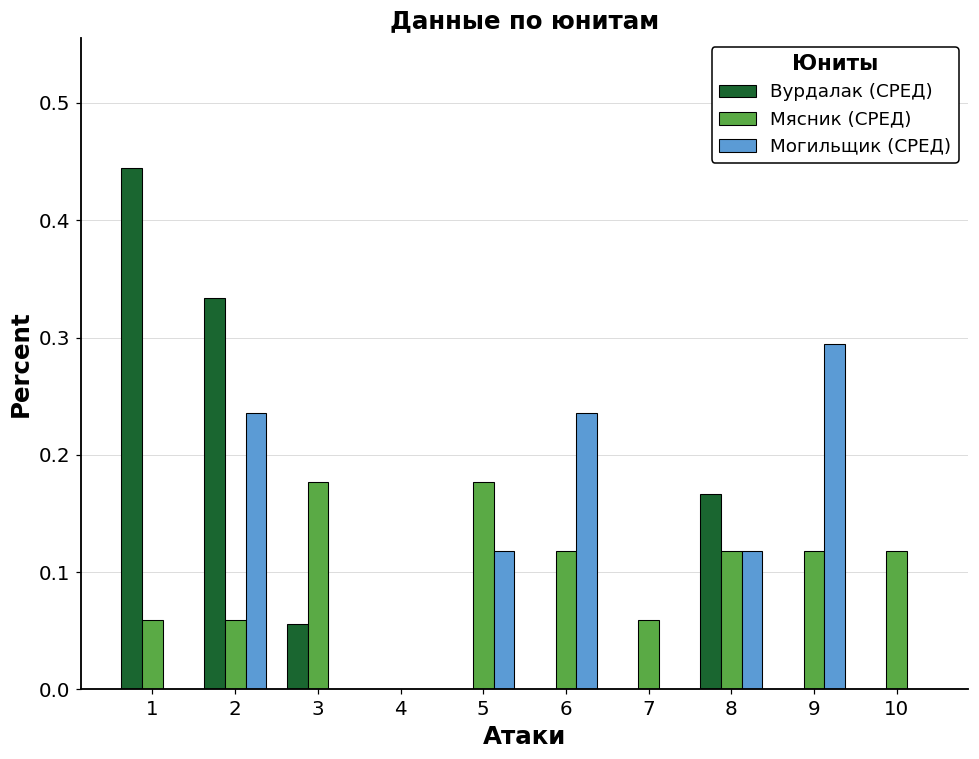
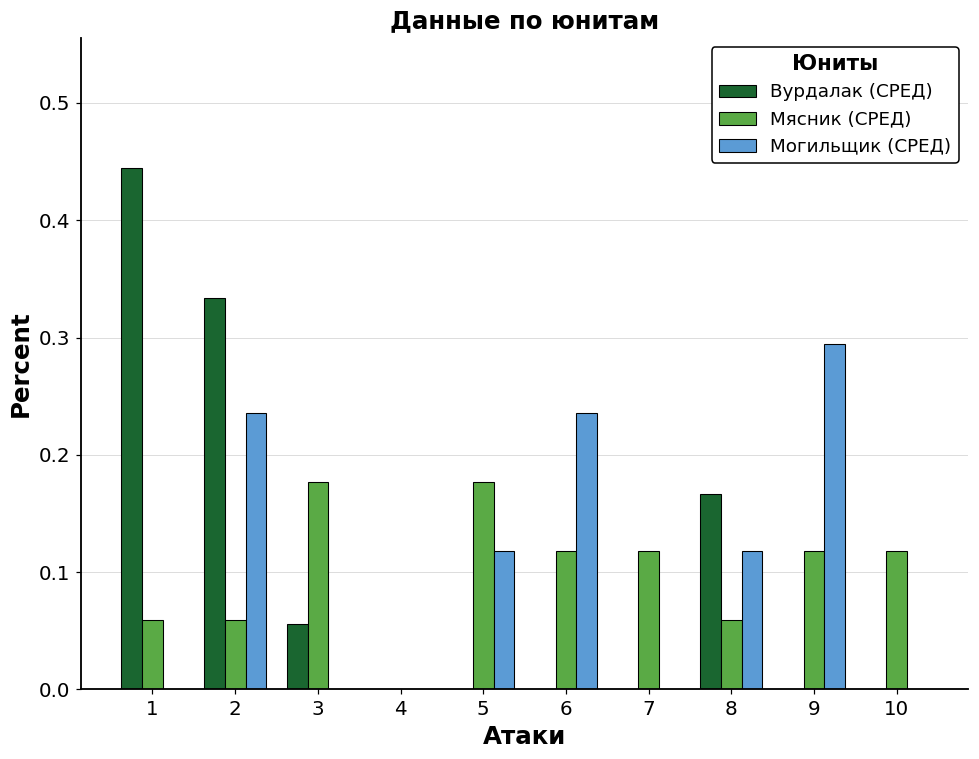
Мясник (СРЕД), 7: 0.059 -> 0.118
Мясник (СРЕД), 8: 0.118 -> 0.059
